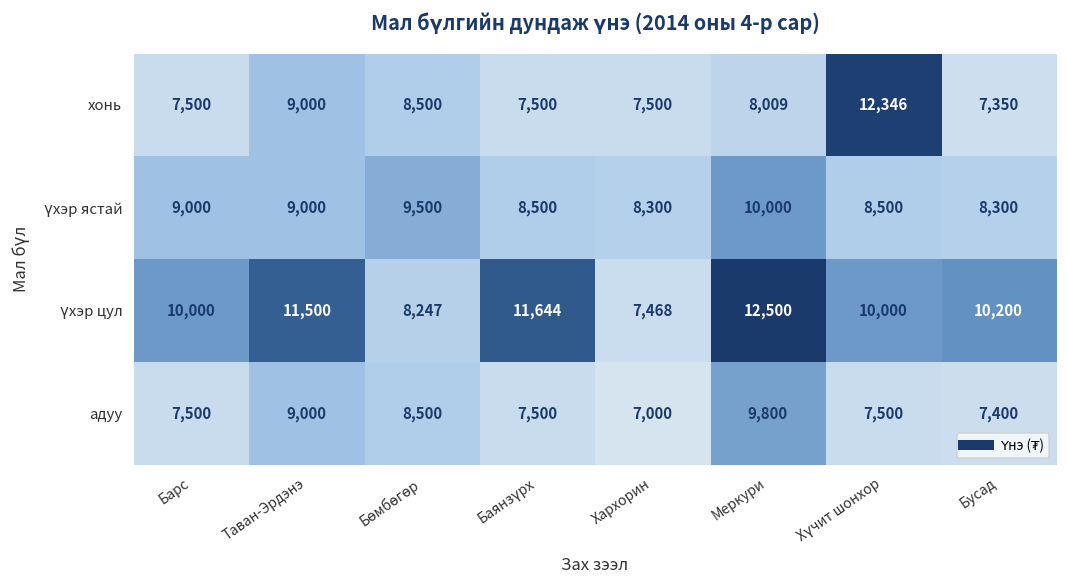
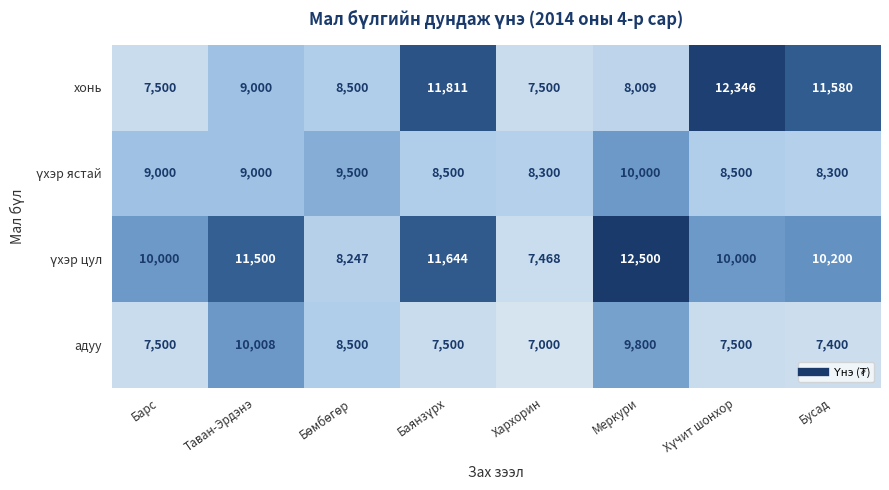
хонь, Баянзүрх: 7,500 -> 11,811
хонь, Бусад: 7,350 -> 11,580
адуу, Таван-Эрдэнэ: 9,000 -> 10,008
